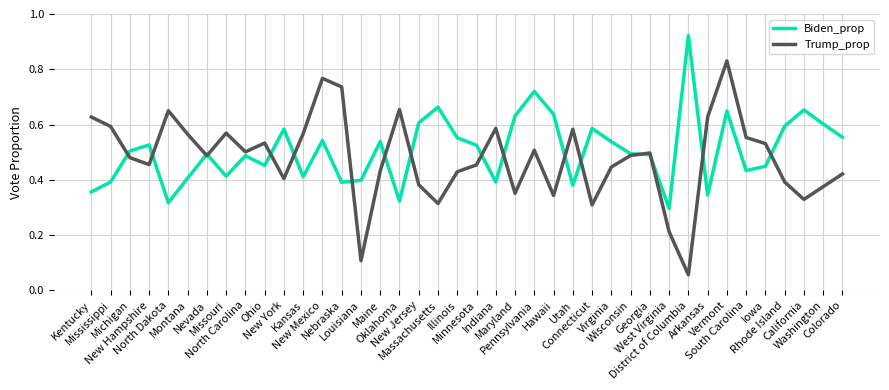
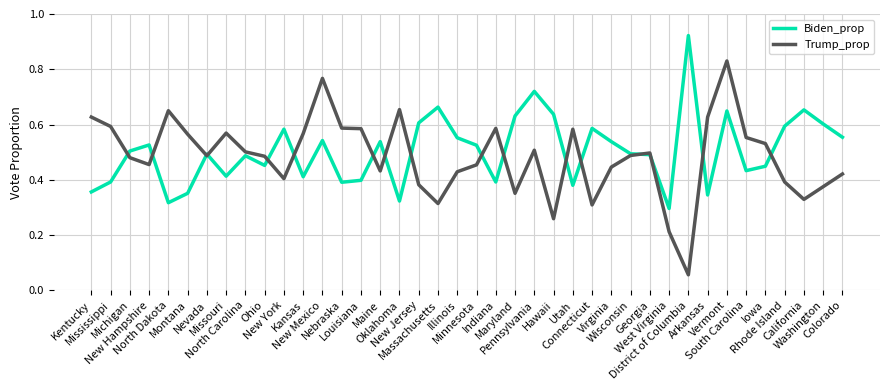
Biden_prop, Montana: 0.41 -> 0.35
Trump_prop, Ohio: 0.53 -> 0.49
Trump_prop, Nebraska: 0.74 -> 0.59
Trump_prop, Louisiana: 0.11 -> 0.59
Trump_prop, Hawaii: 0.34 -> 0.26
